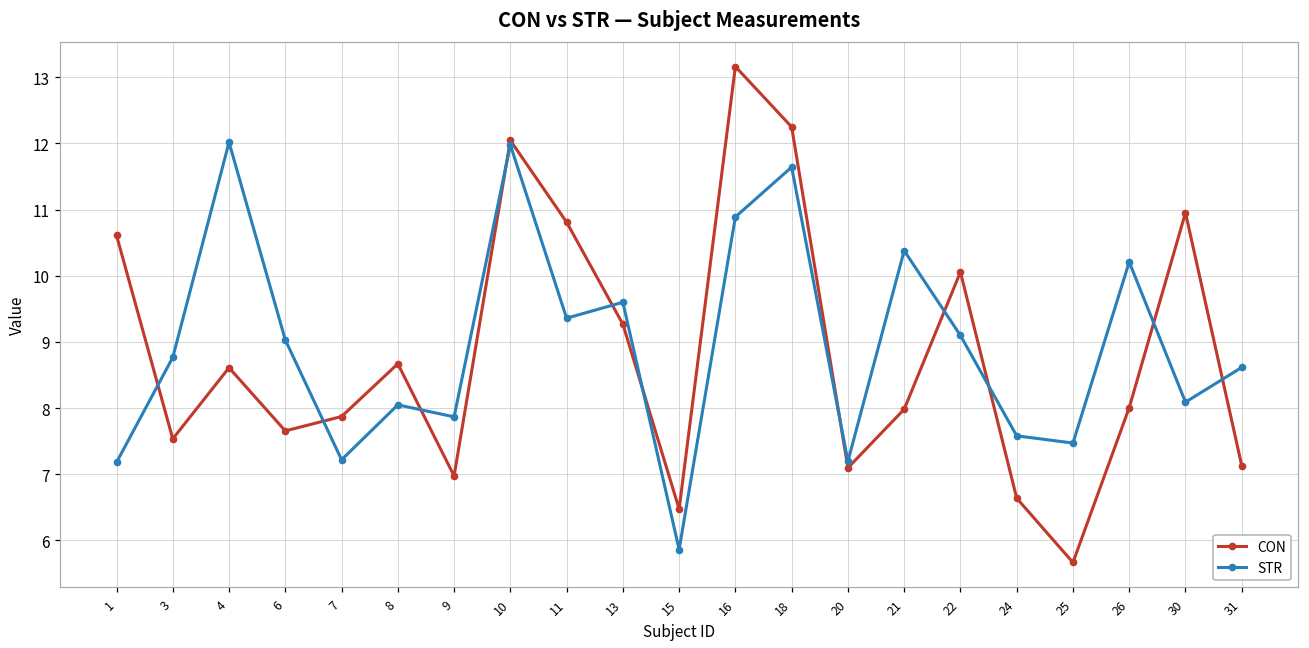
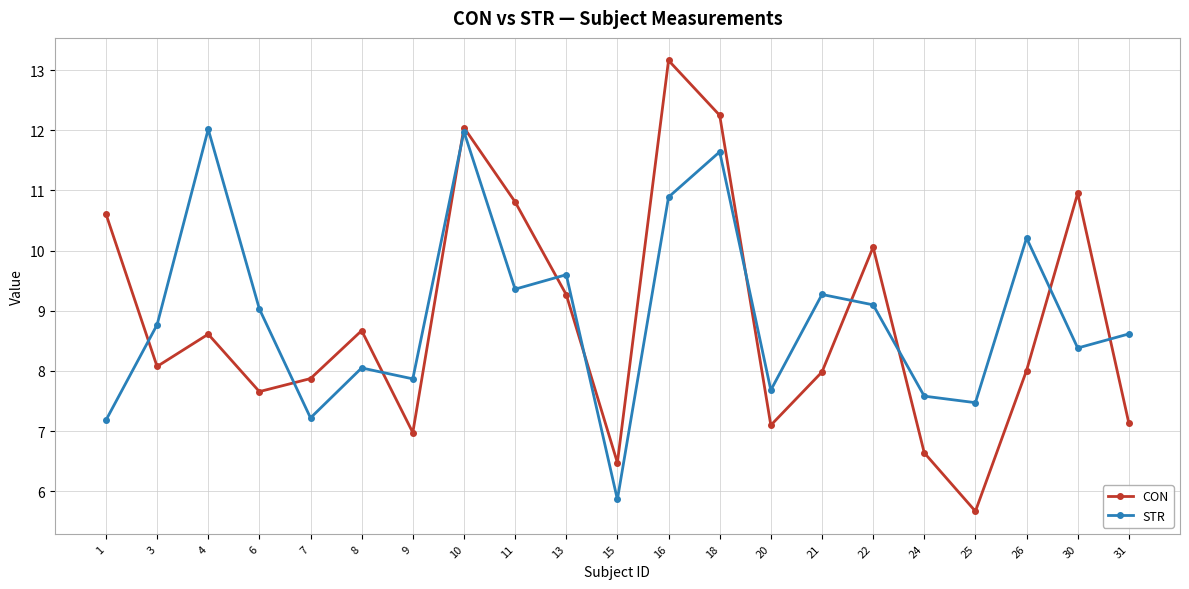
CON, 3: 7.5 -> 8.1
STR, 20: 7.2 -> 7.7
STR, 21: 10.4 -> 9.3
STR, 30: 8.1 -> 8.4
